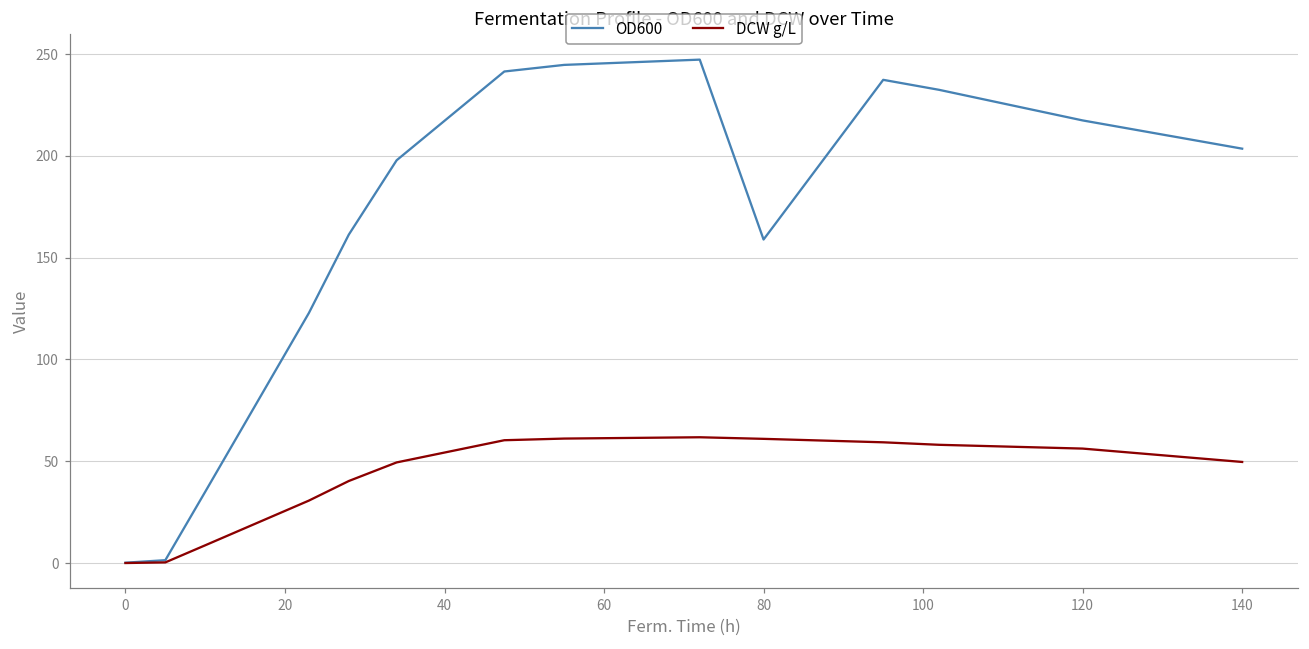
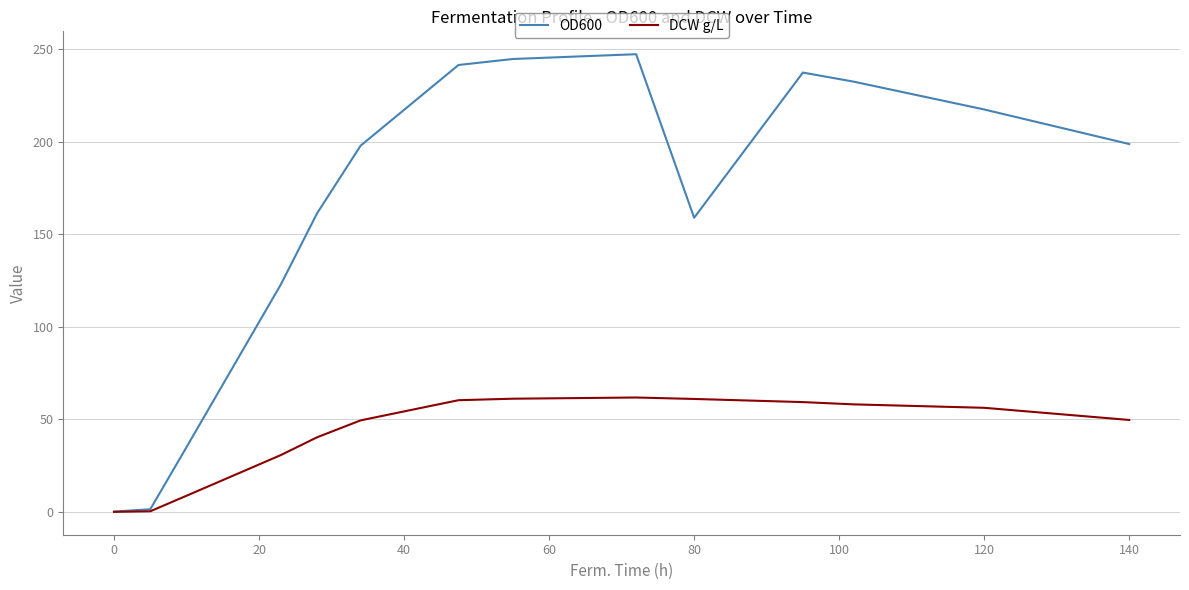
OD600, 140: 204 -> 199
